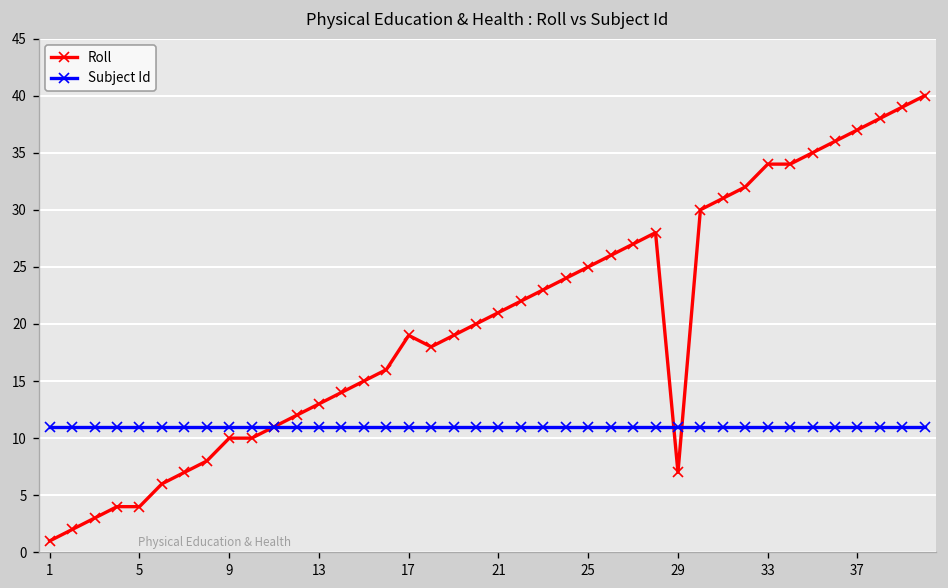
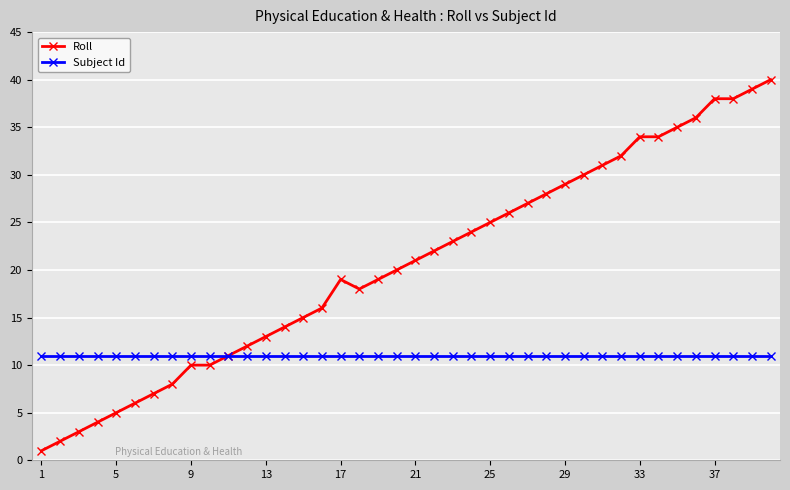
Roll, 5: 4 -> 5
Roll, 29: 7 -> 29
Roll, 37: 37 -> 38
